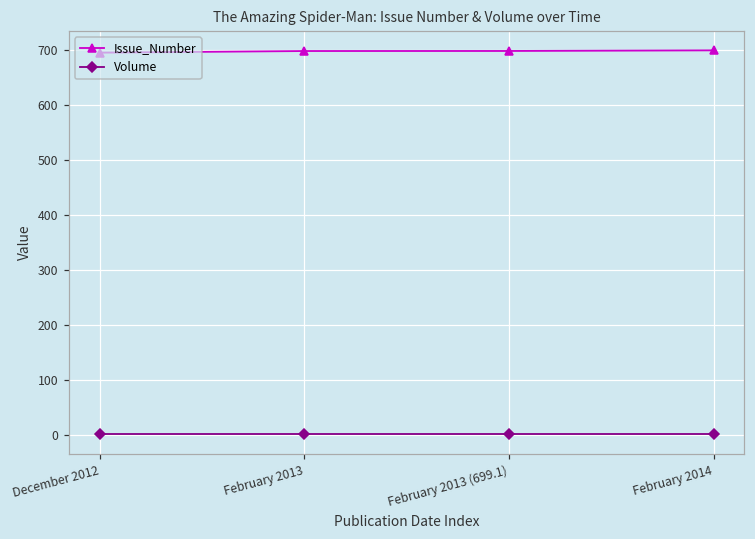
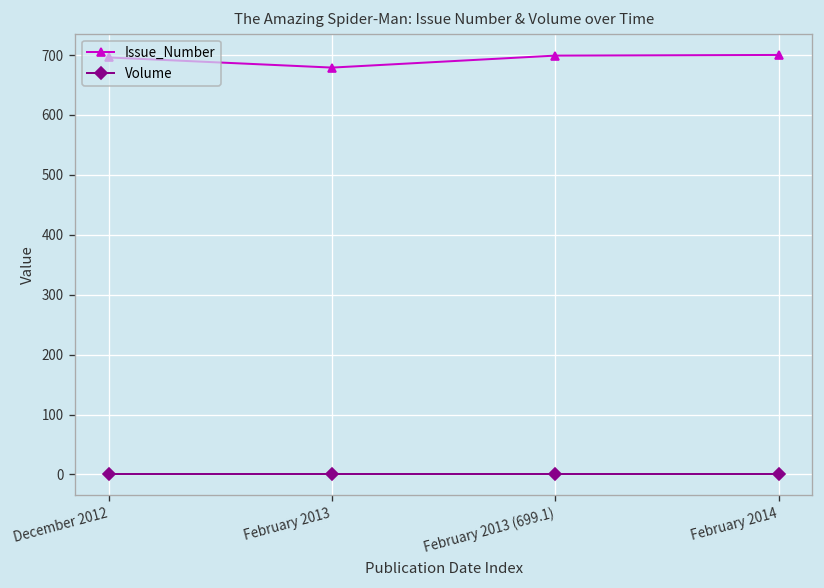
Issue_Number, February 2013: 700 -> 680
